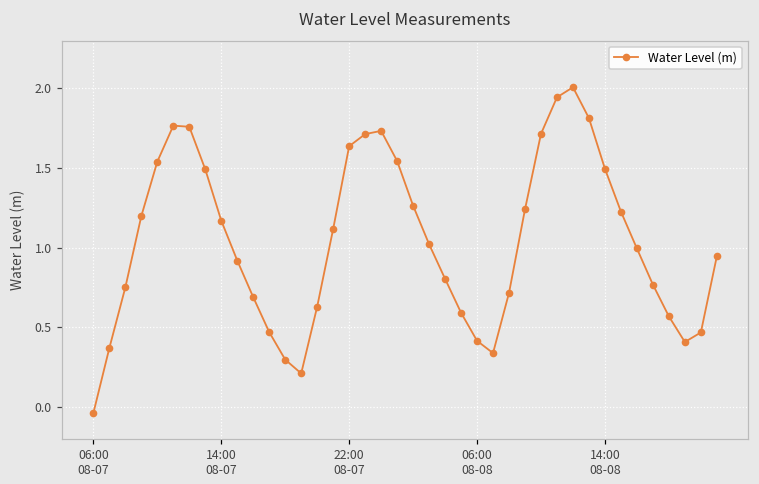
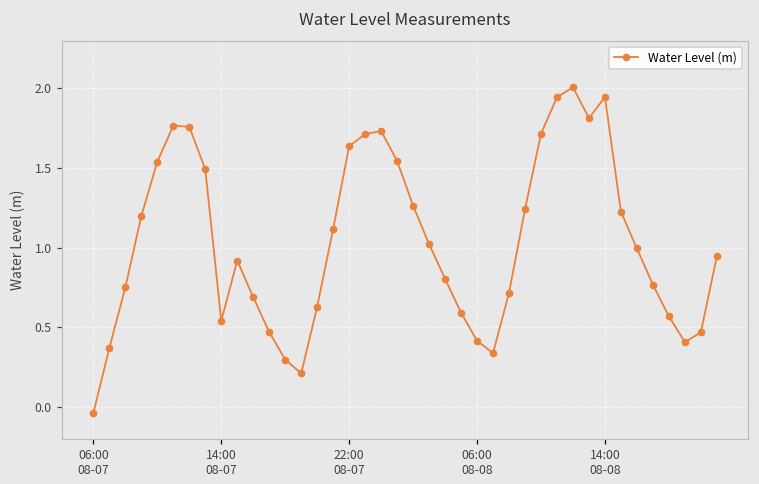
14:00 08-07: 1.17 -> 0.54
14:00 08-08: 1.49 -> 1.94
